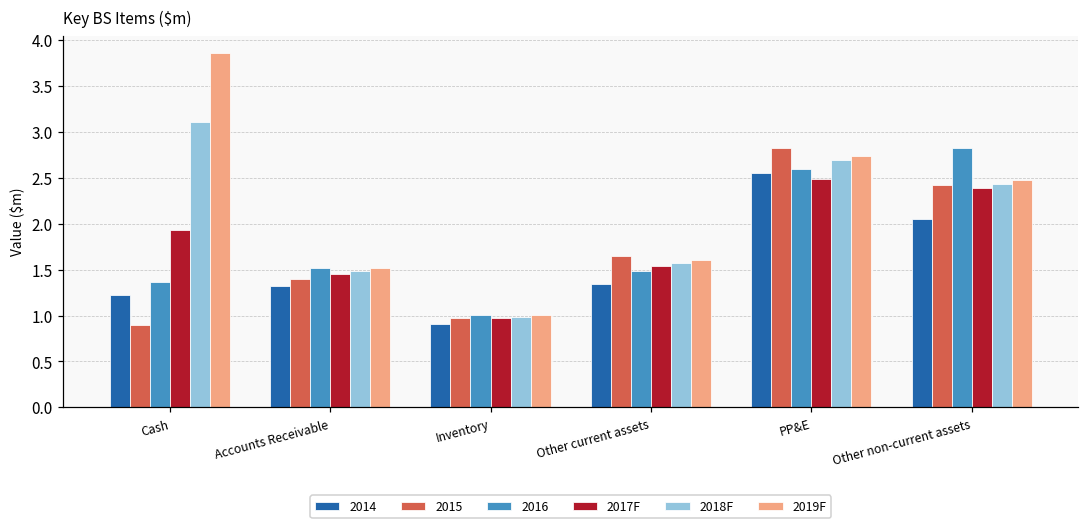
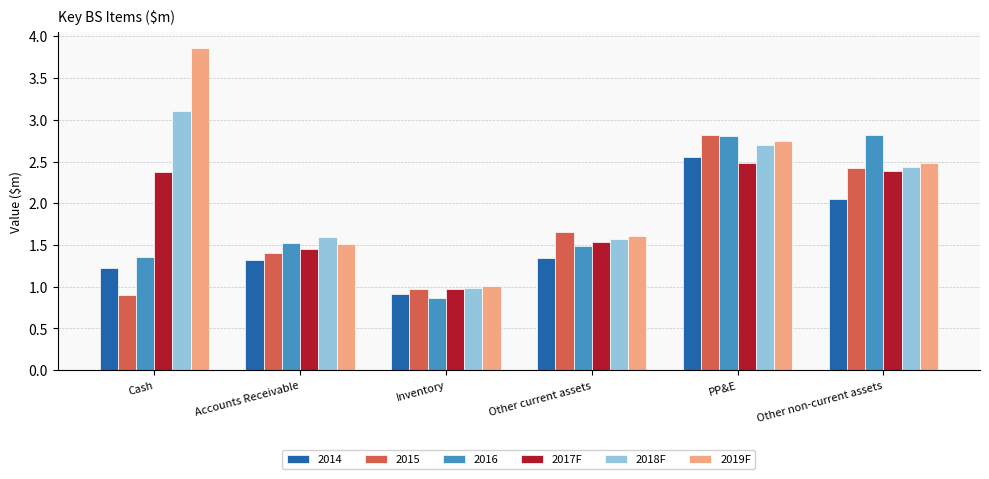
2017F, Cash: 1.9 -> 2.4
2018F, Accounts Receivable: 1.5 -> 1.6
2016, Inventory: 1.0 -> 0.9
2016, PP&E: 2.6 -> 2.8
